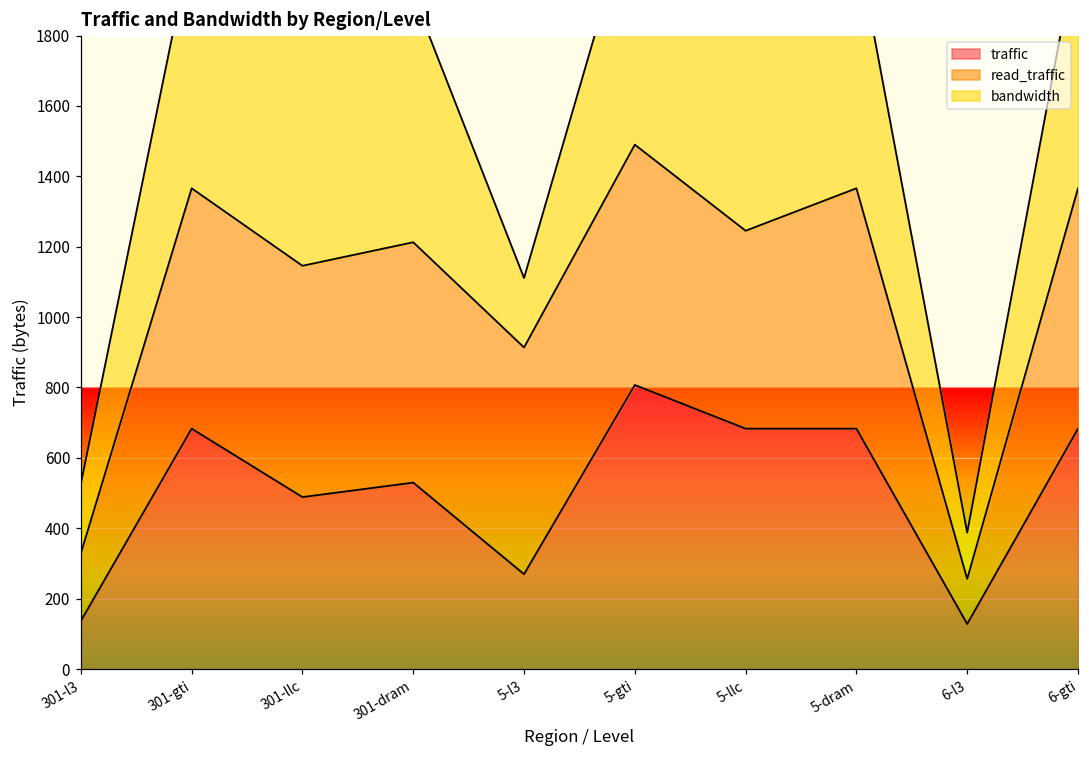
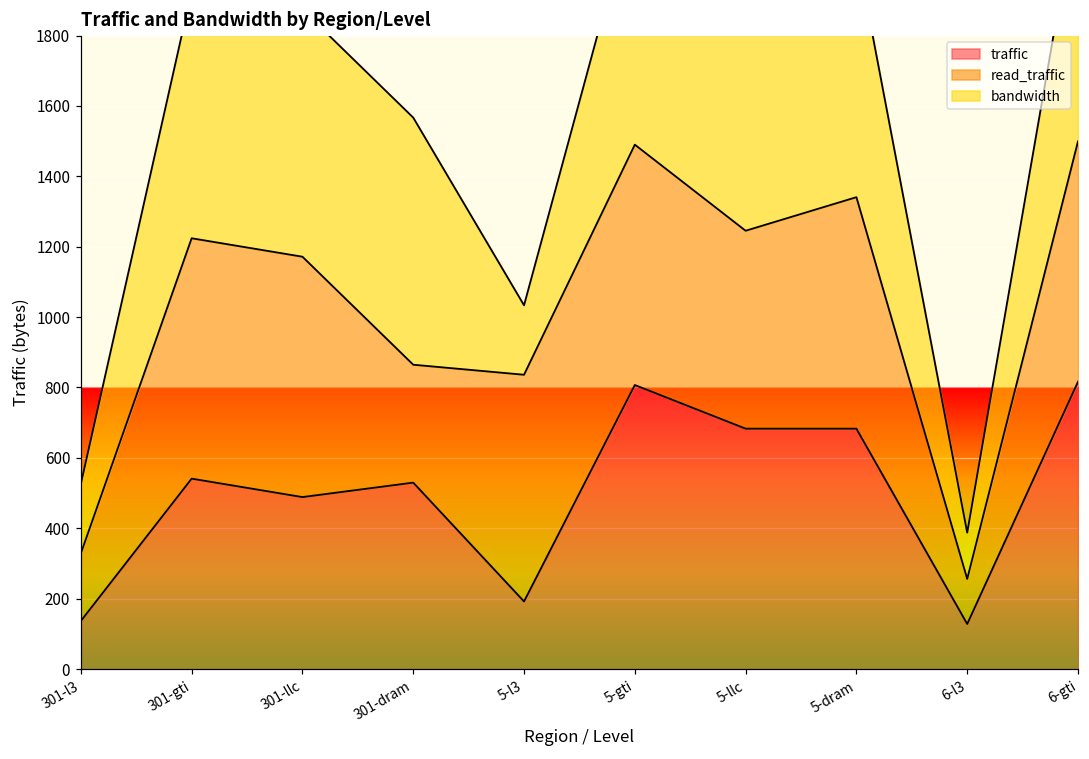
traffic, 301-gti: 680 -> 540
read_traffic, 301-llc: 660 -> 680
read_traffic, 301-dram: 680 -> 340
traffic, 5-l3: 270 -> 190
read_traffic, 5-dram: 680 -> 660
traffic, 6-gti: 680 -> 820
